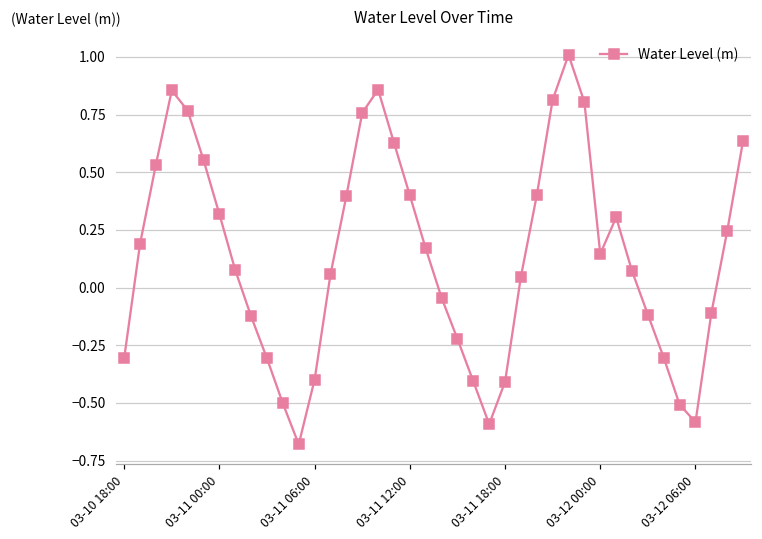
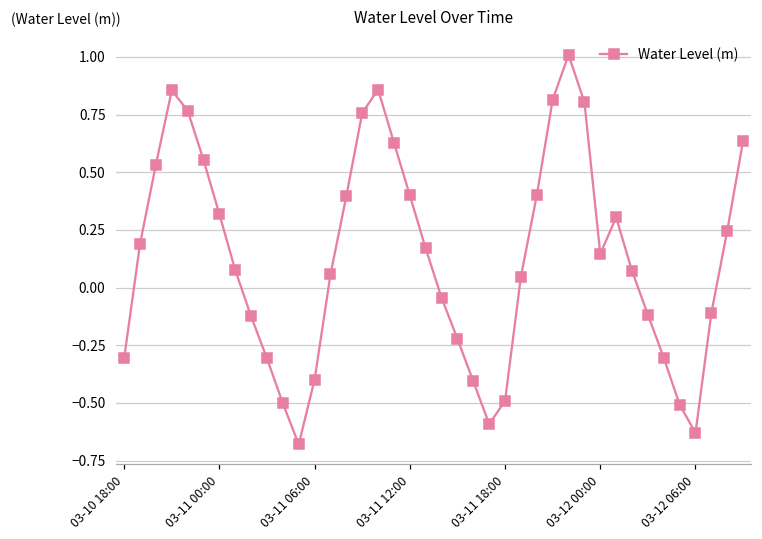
03-11 18:00: -0.41 -> -0.49
03-12 06:00: -0.58 -> -0.63
